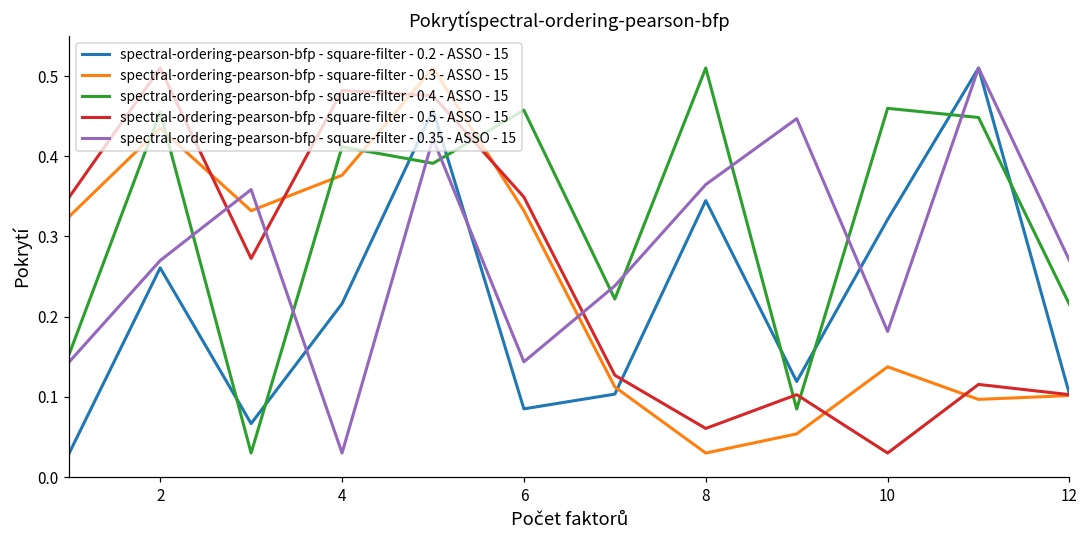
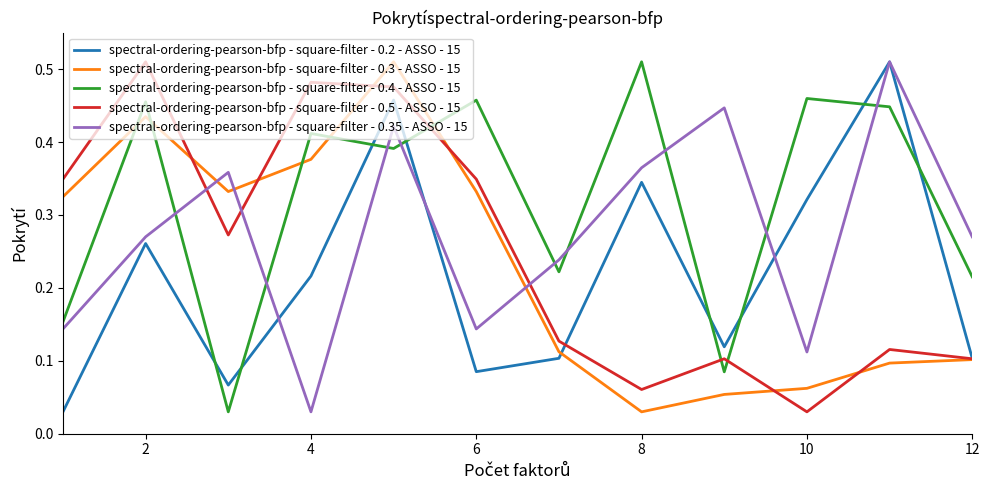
spectral-ordering-pearson-bfp - square-filter - 0.3 - ASSO - 15, 10: 0.14 -> 0.06
spectral-ordering-pearson-bfp - square-filter - 0.35 - ASSO - 15, 10: 0.18 -> 0.11
